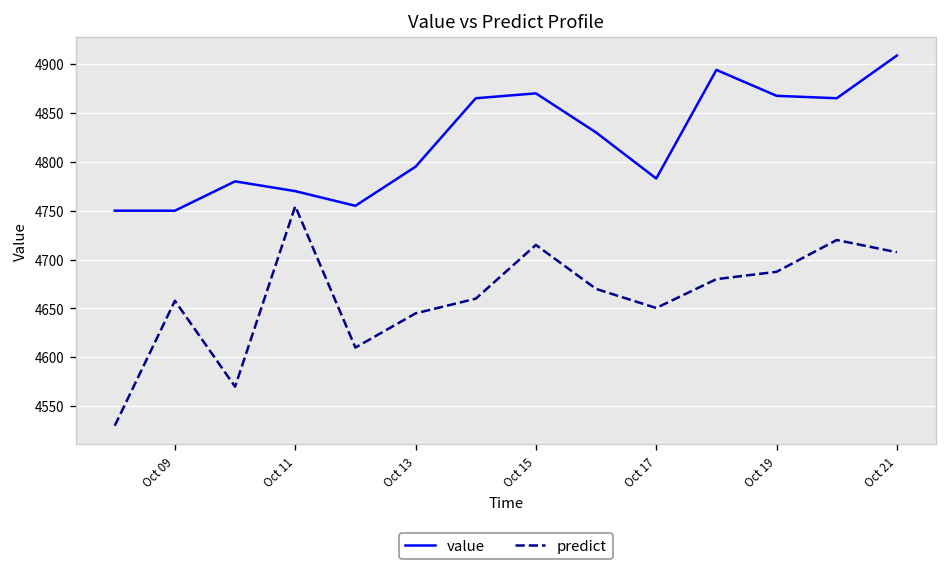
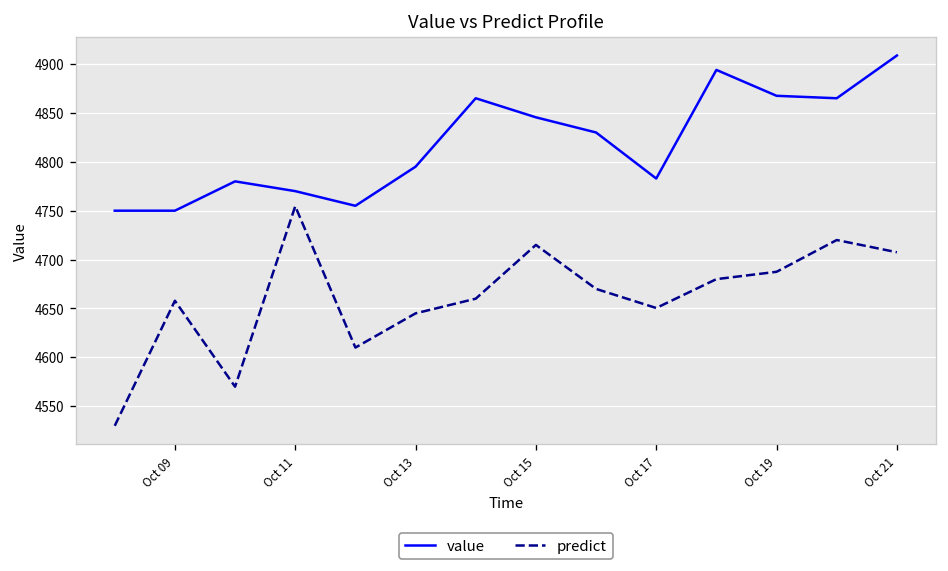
value, Oct 15: 4870 -> 4850
